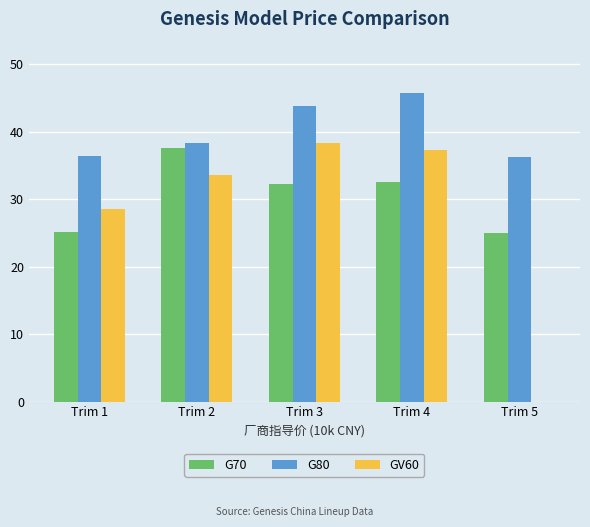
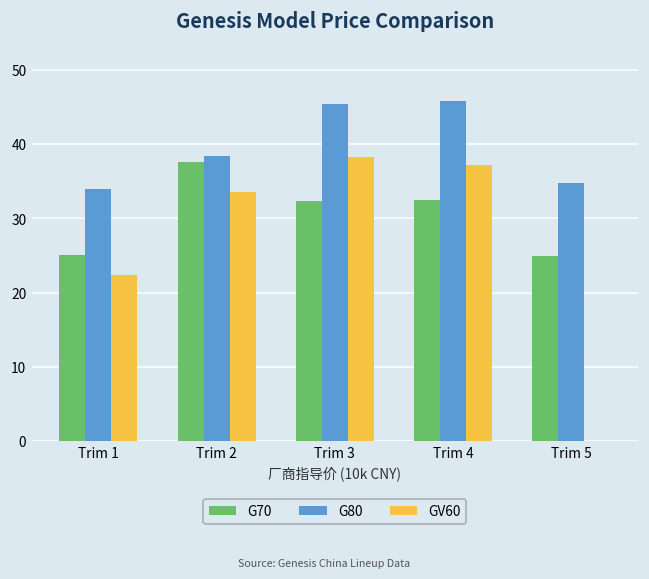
G80, Trim 1: 36 -> 34
GV60, Trim 1: 29 -> 22
G80, Trim 3: 44 -> 45
G80, Trim 5: 36 -> 35
